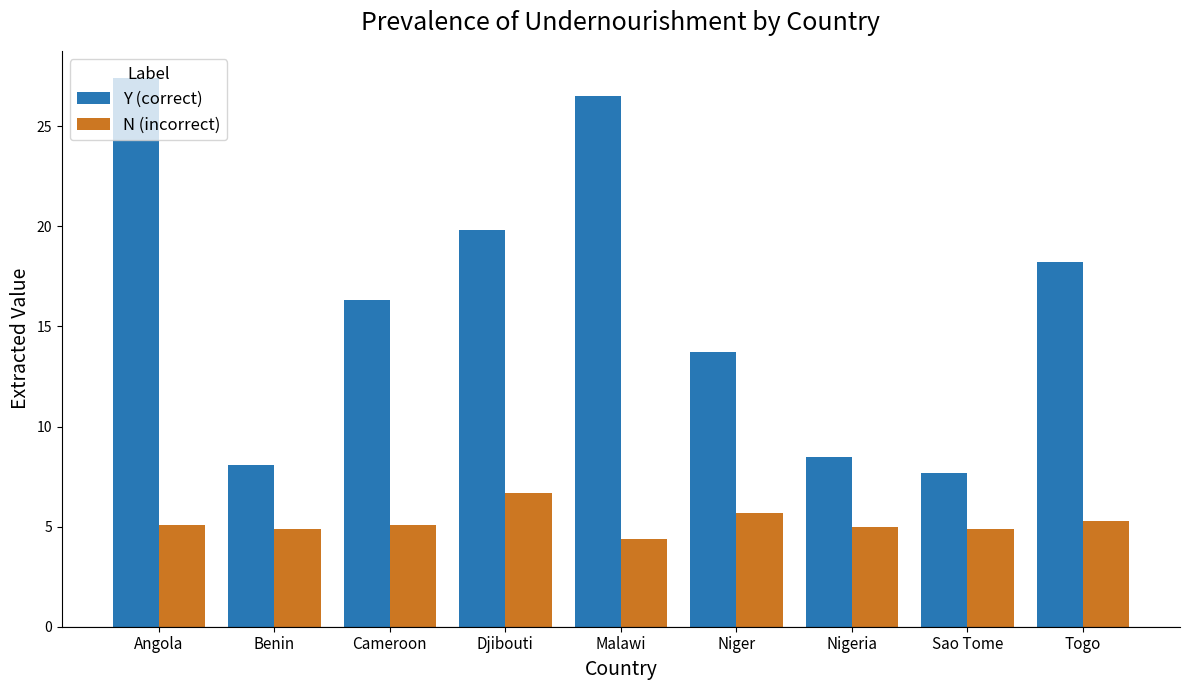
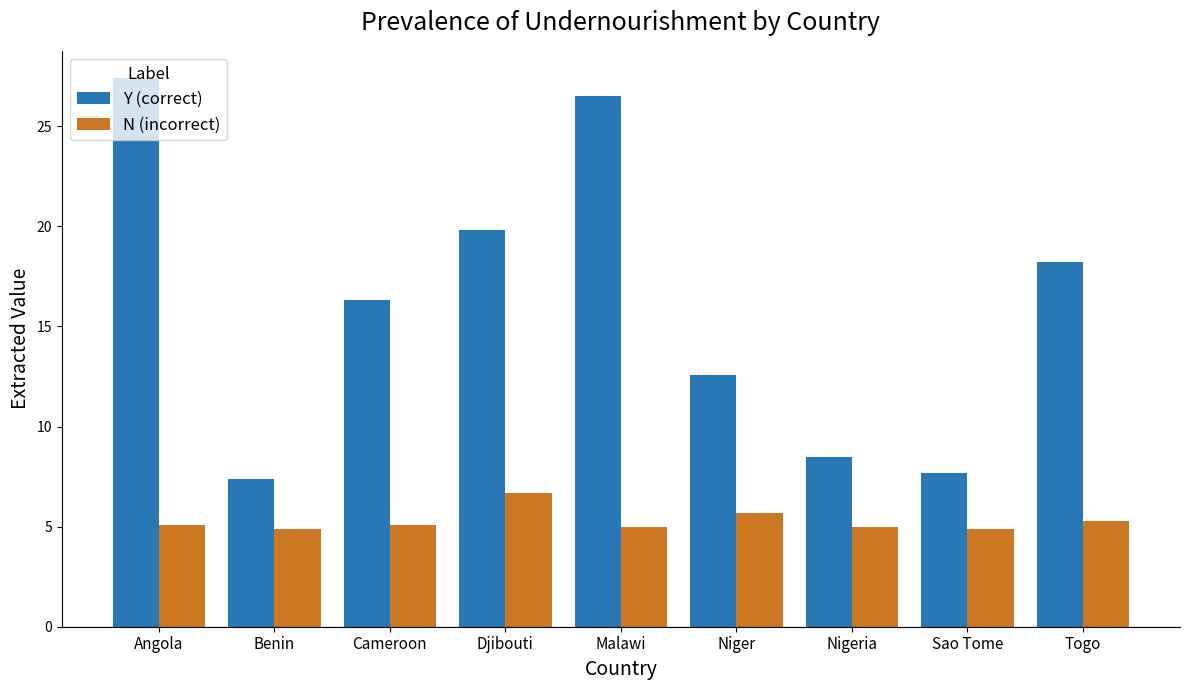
Y (correct), Benin: 8.1 -> 7.4
N (incorrect), Malawi: 4.4 -> 5.0
Y (correct), Niger: 13.7 -> 12.6
